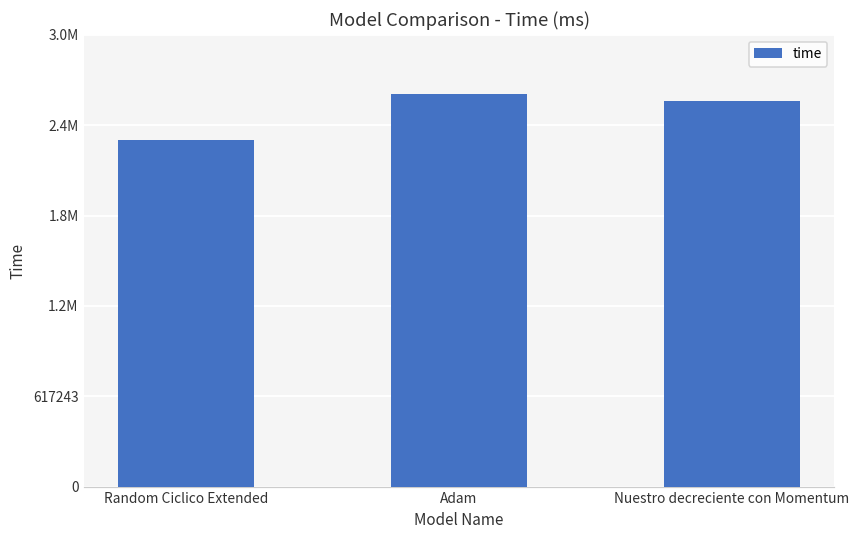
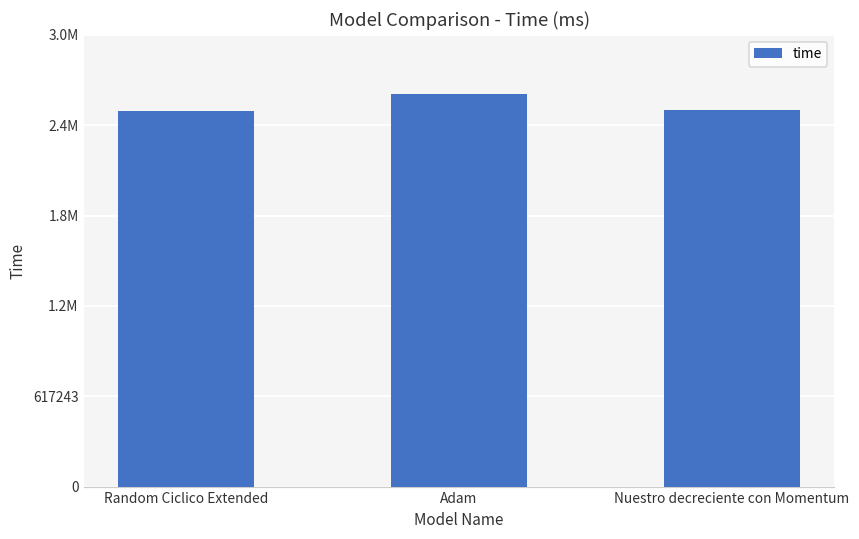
Random Ciclico Extended: 2370000 -> 2560000
Nuestro decreciente con Momentum: 2630000 -> 2570000
